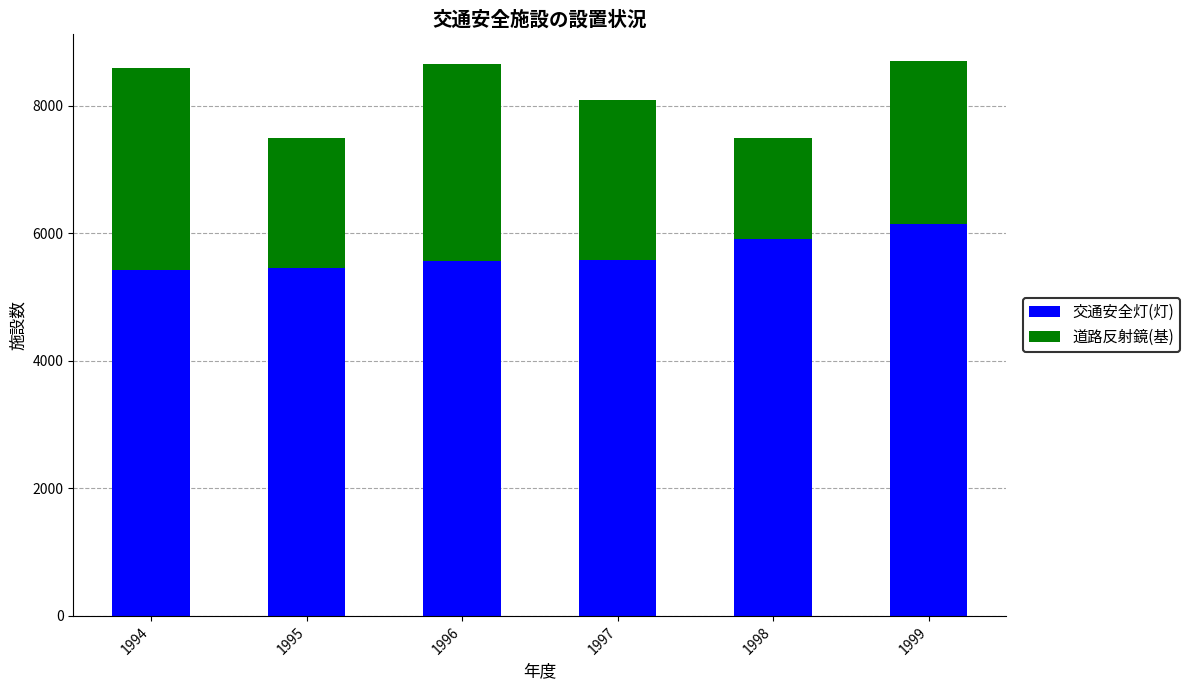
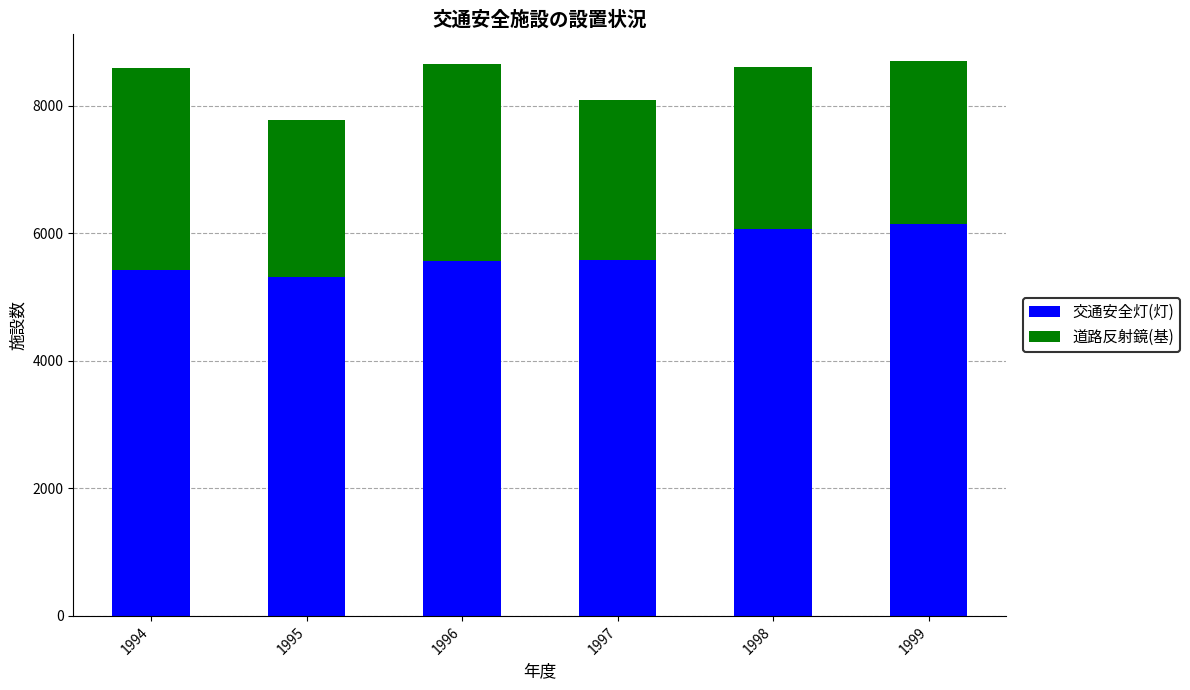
交通安全灯(灯), 1995: 5500 -> 5300
道路反射鏡(基), 1995: 2000 -> 2500
交通安全灯(灯), 1998: 5900 -> 6100
道路反射鏡(基), 1998: 1600 -> 2500
